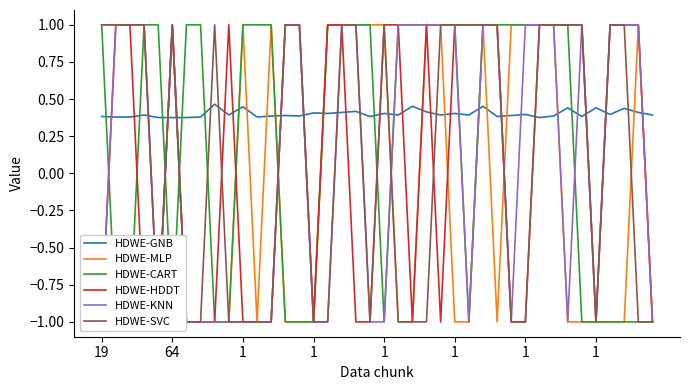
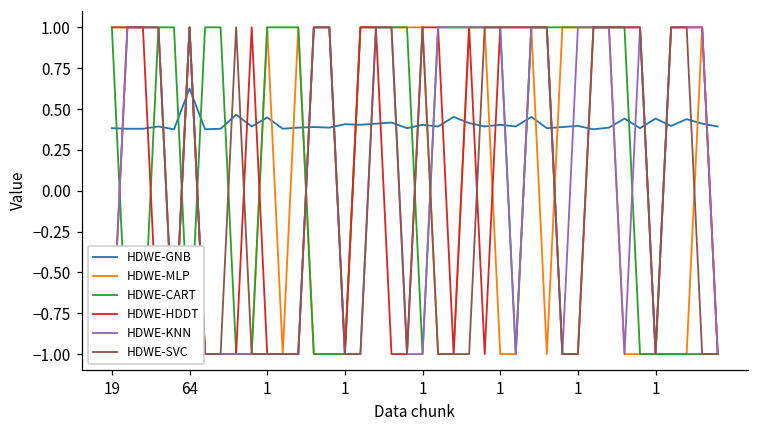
HDWE-GNB, 64: 0.38 -> 0.63
